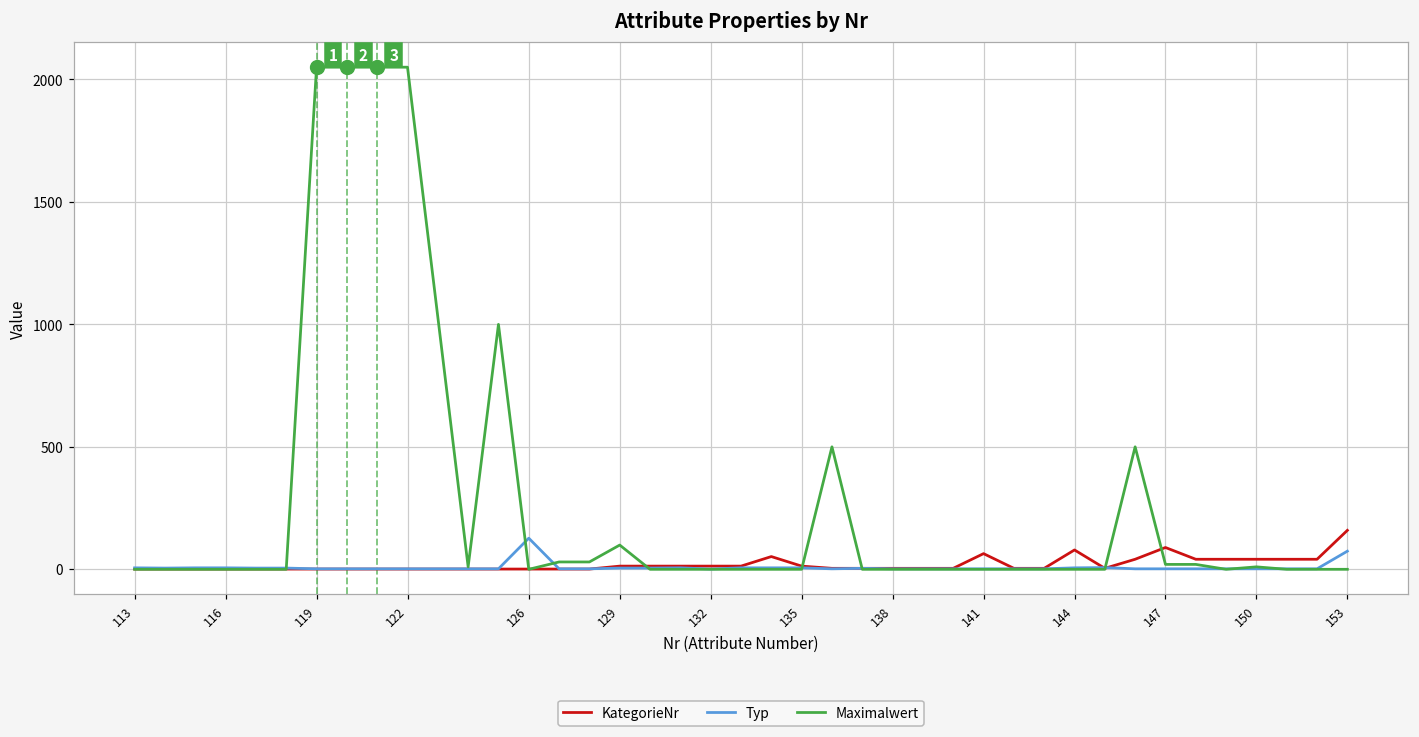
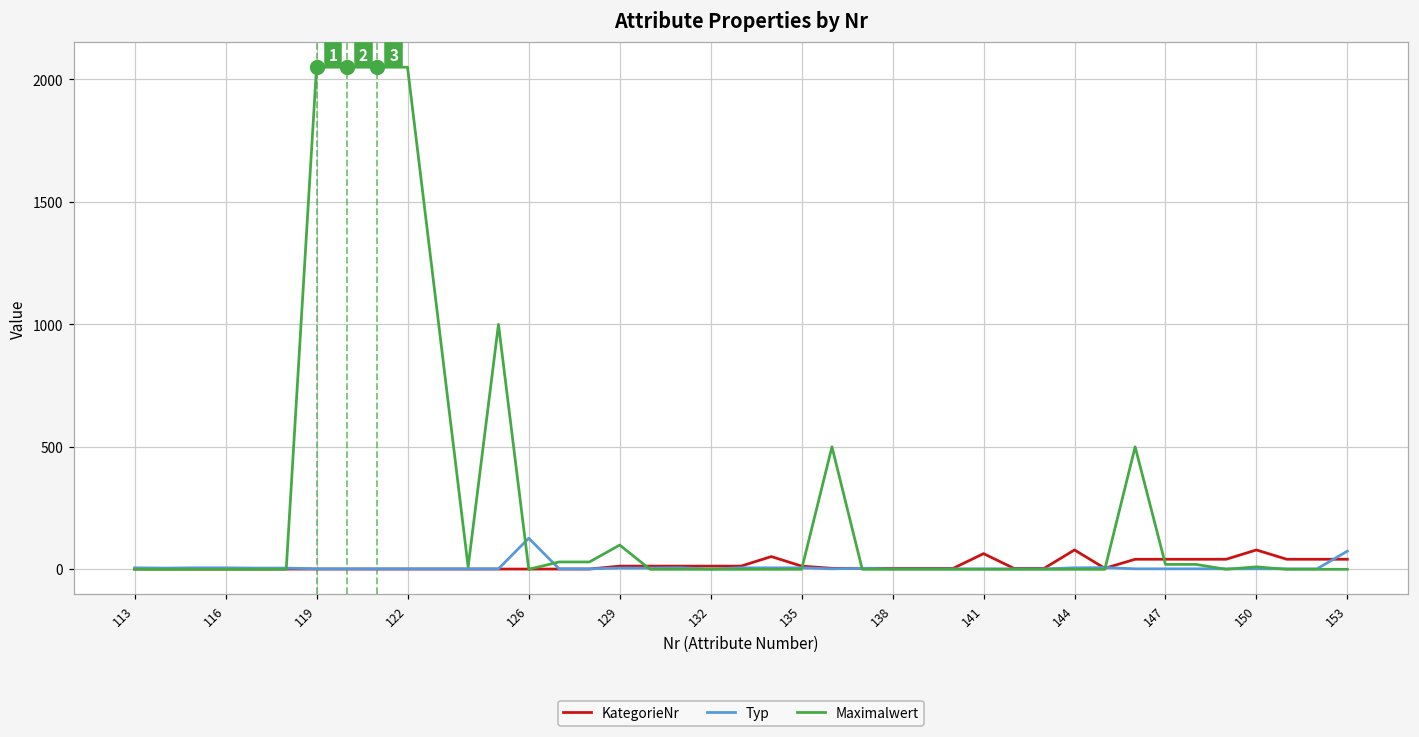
KategorieNr, 147: 90 -> 40
KategorieNr, 150: 40 -> 80
KategorieNr, 153: 160 -> 40
